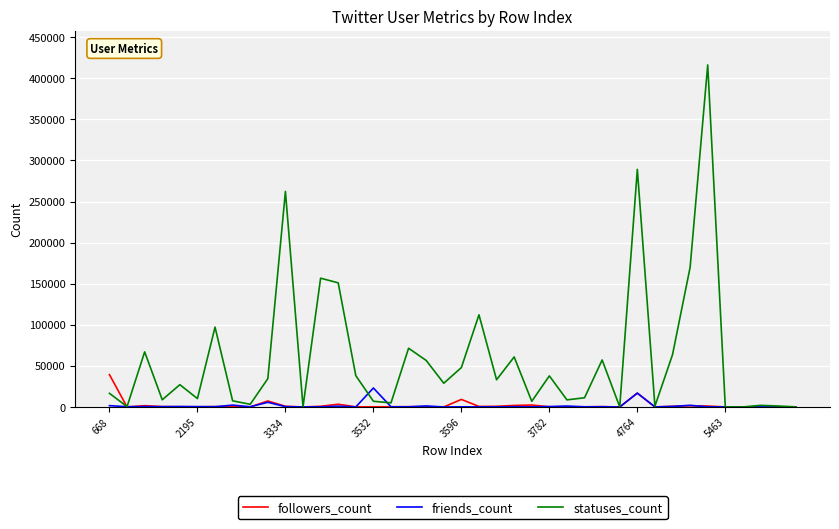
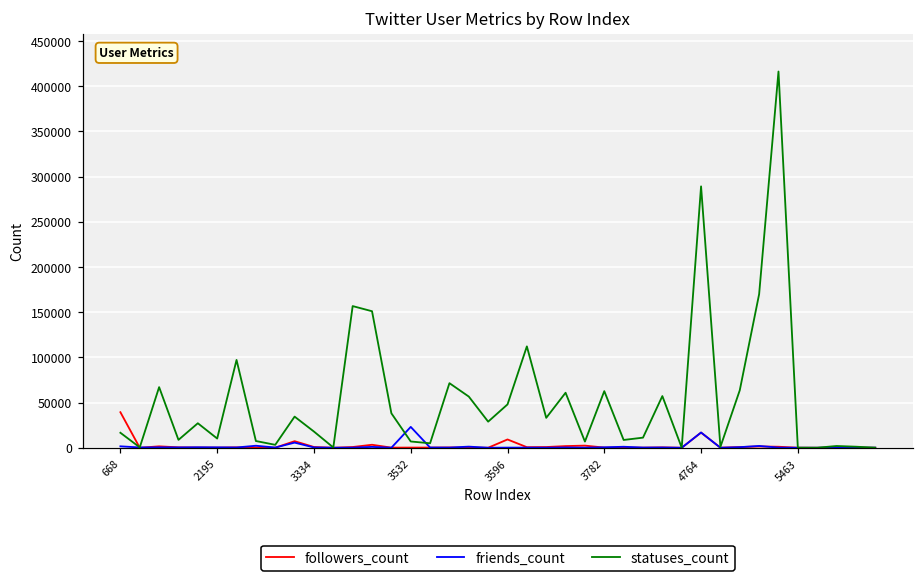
statuses_count, 3334: 260000 -> 20000
statuses_count, 3782: 40000 -> 60000
